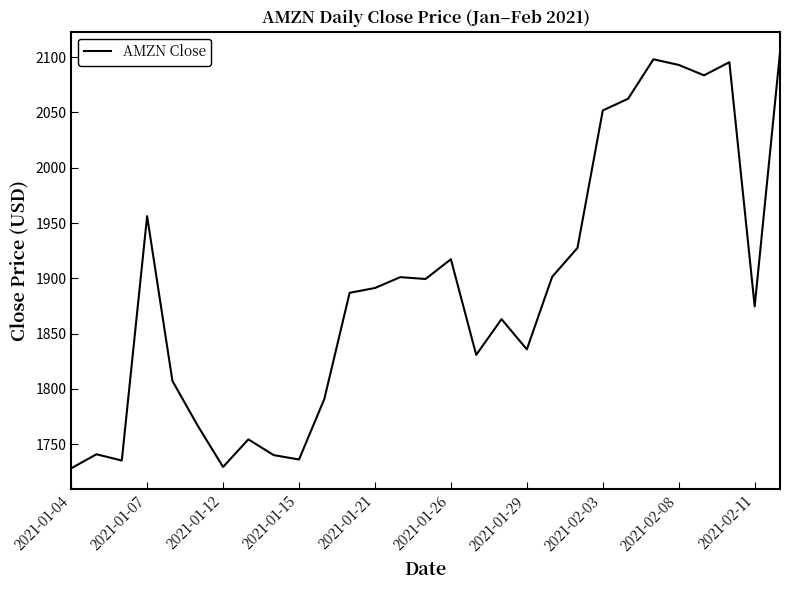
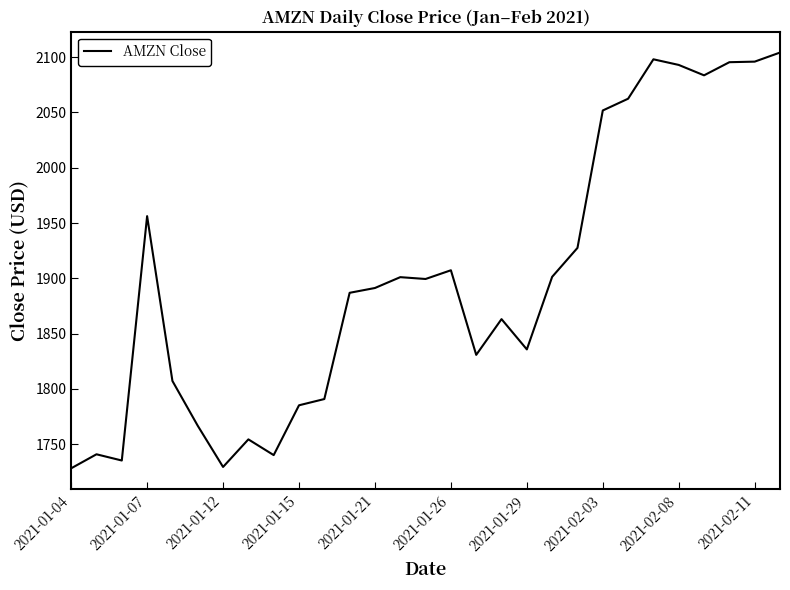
2021-01-15: 1736 -> 1785
2021-01-26: 1917 -> 1907
2021-02-11: 1875 -> 2096
